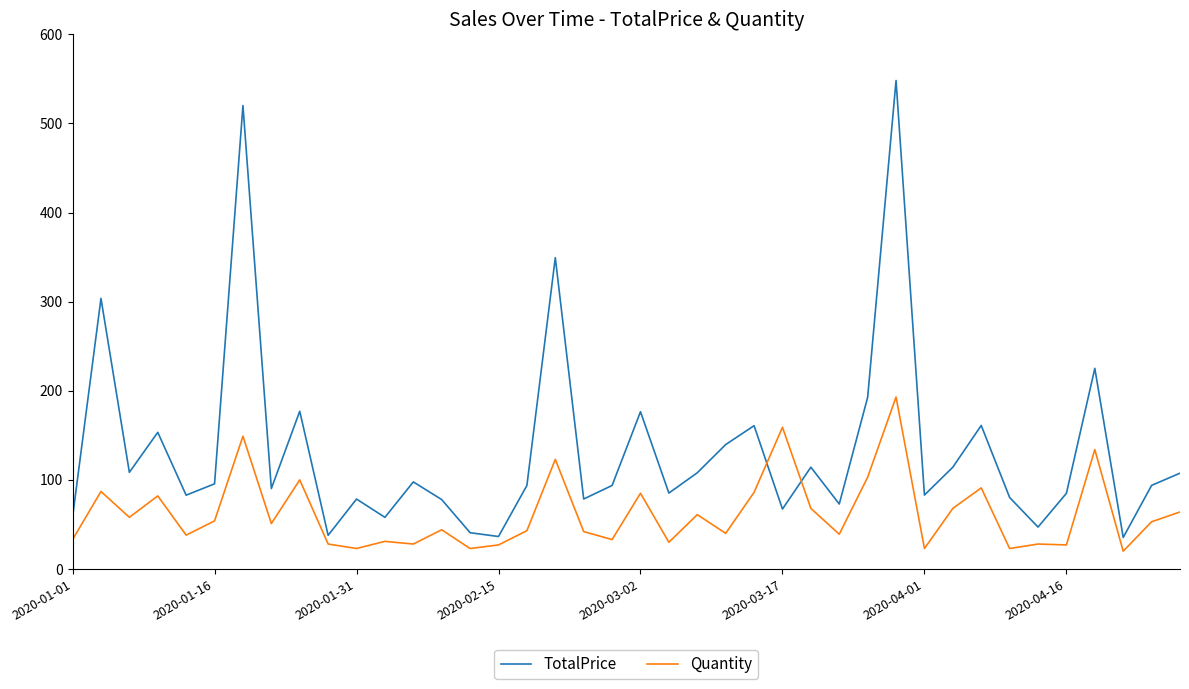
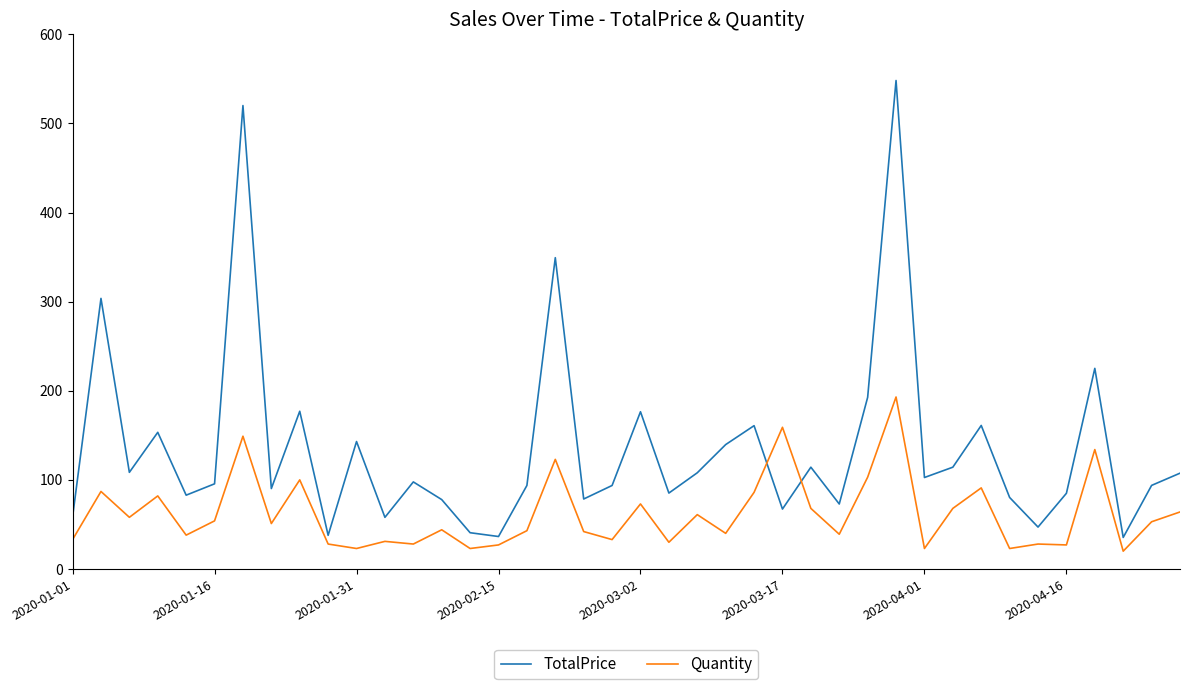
TotalPrice, 2020-01-31: 80 -> 140
Quantity, 2020-03-02: 90 -> 70
TotalPrice, 2020-04-01: 80 -> 100
